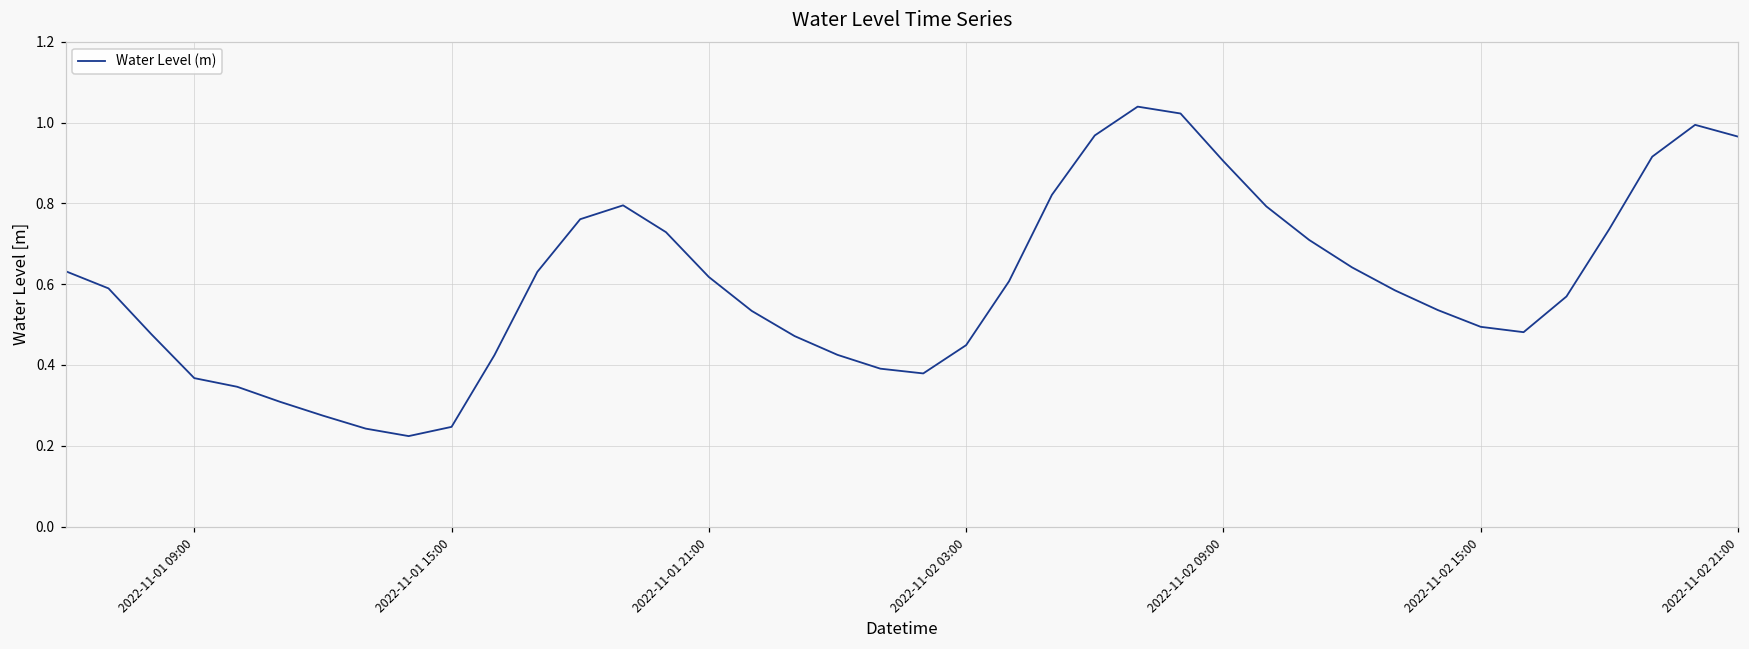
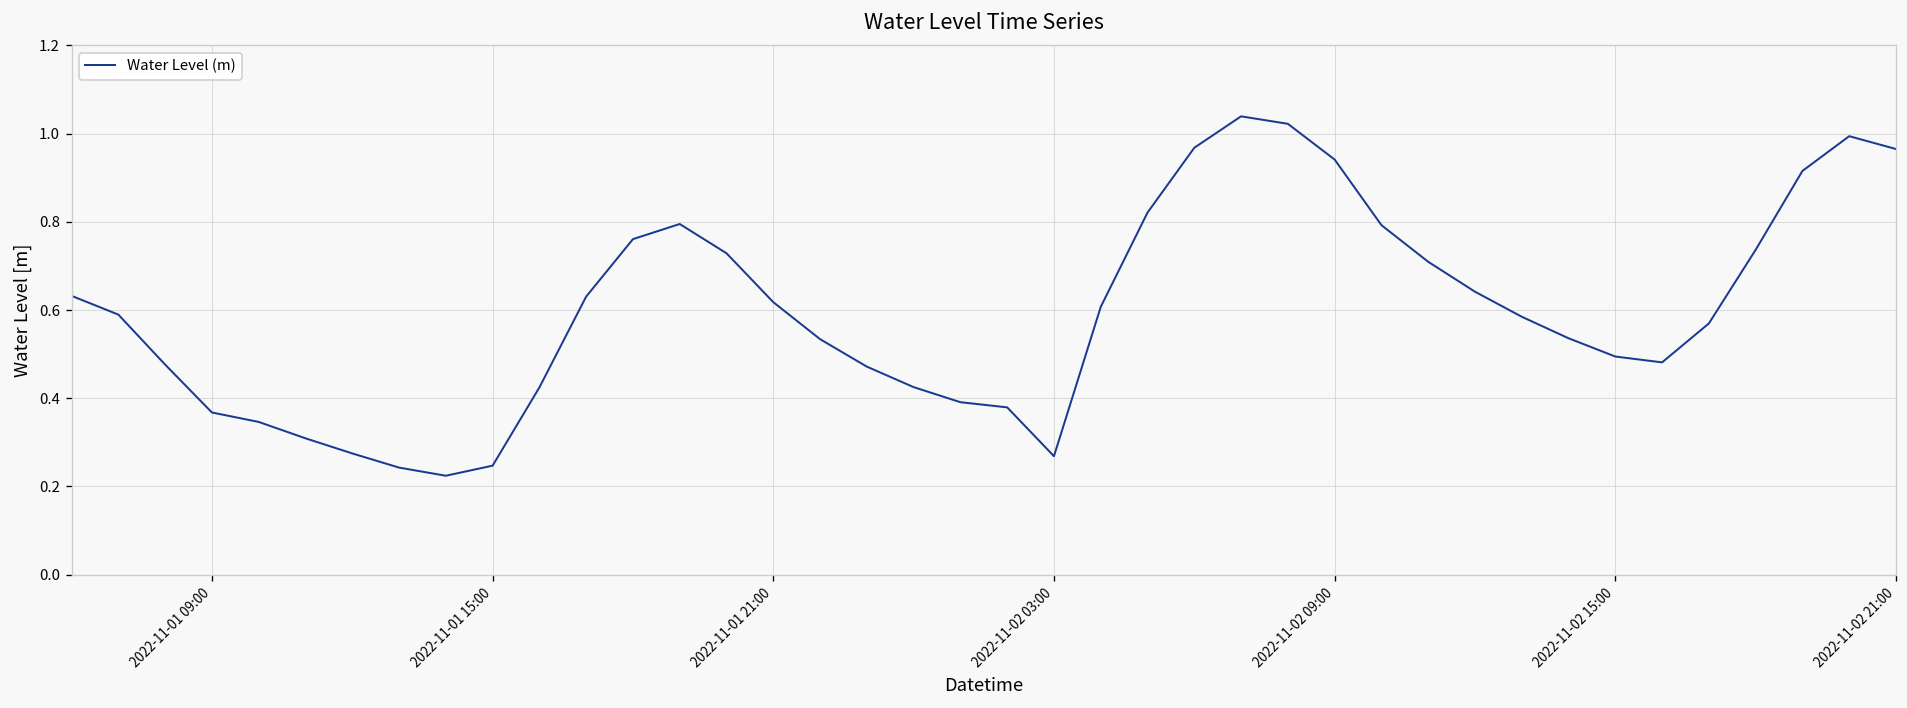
2022-11-02 03:00: 0.45 -> 0.27
2022-11-02 09:00: 0.90 -> 0.94
